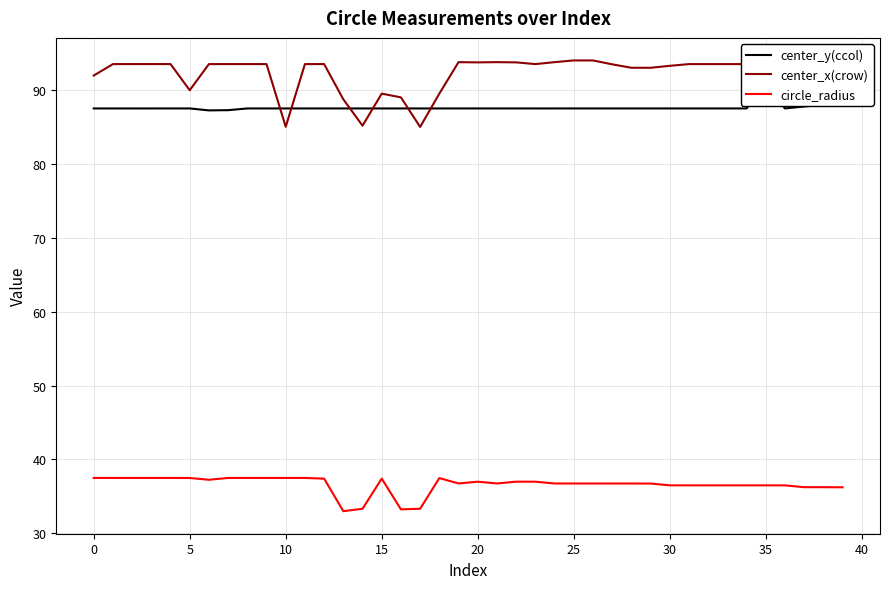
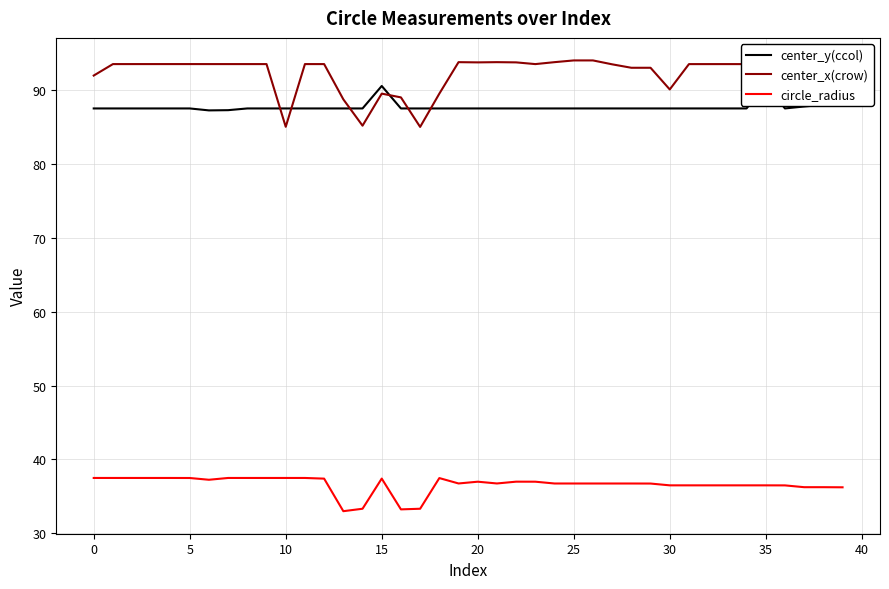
center_x(crow), 5: 90 -> 94
center_y(ccol), 15: 87 -> 91
center_x(crow), 30: 93 -> 90
